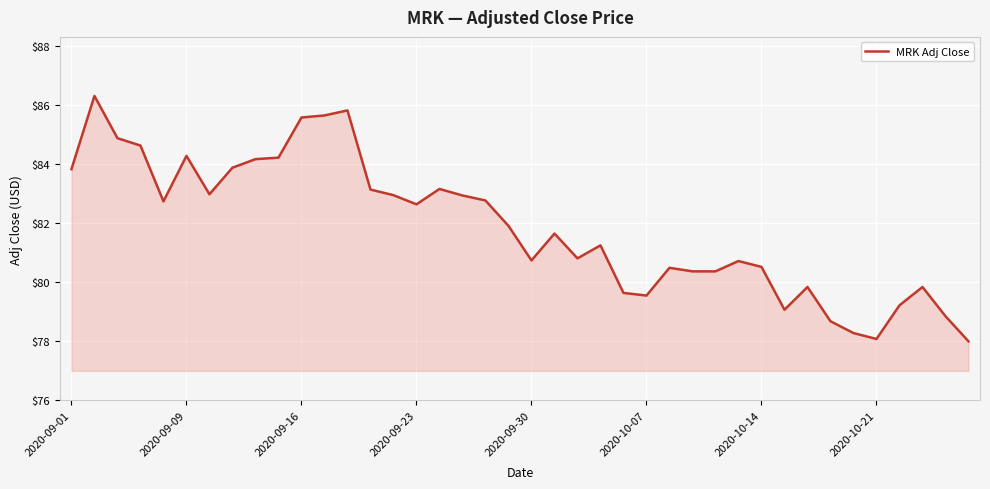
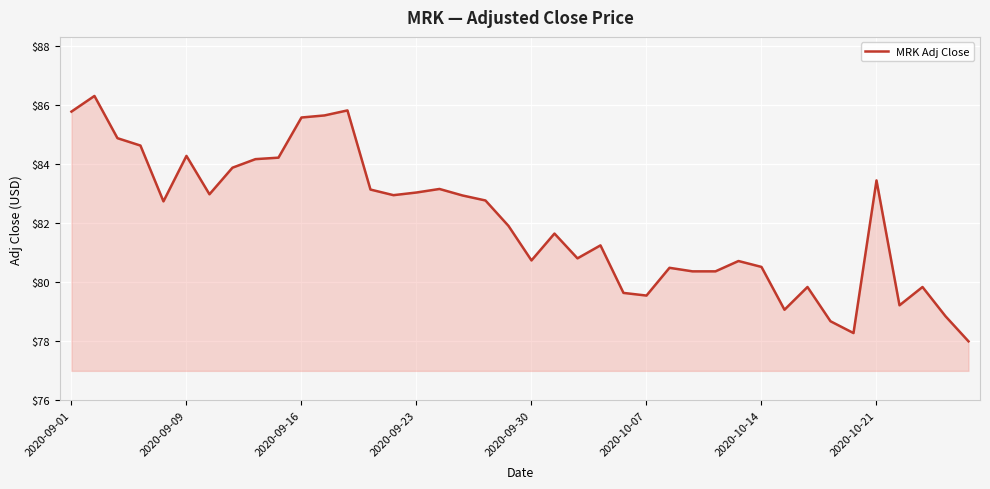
2020-09-01: $83.8 -> $85.8
2020-09-23: $82.6 -> $83.0
2020-10-21: $78.1 -> $83.4
